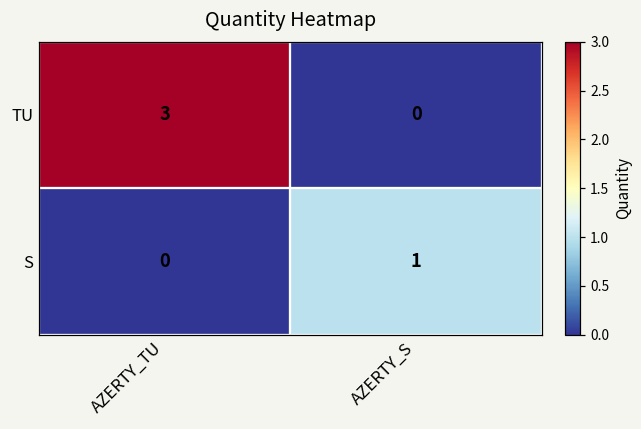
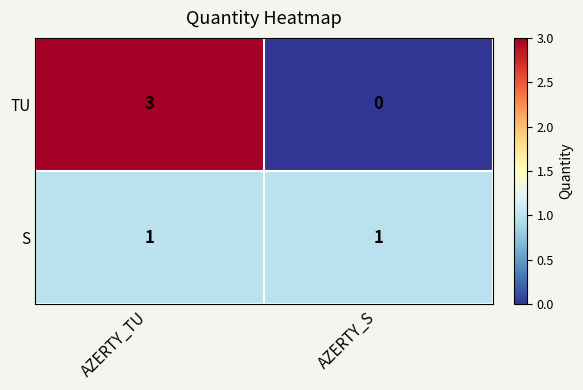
S, AZERTY_TU: 0 -> 1
